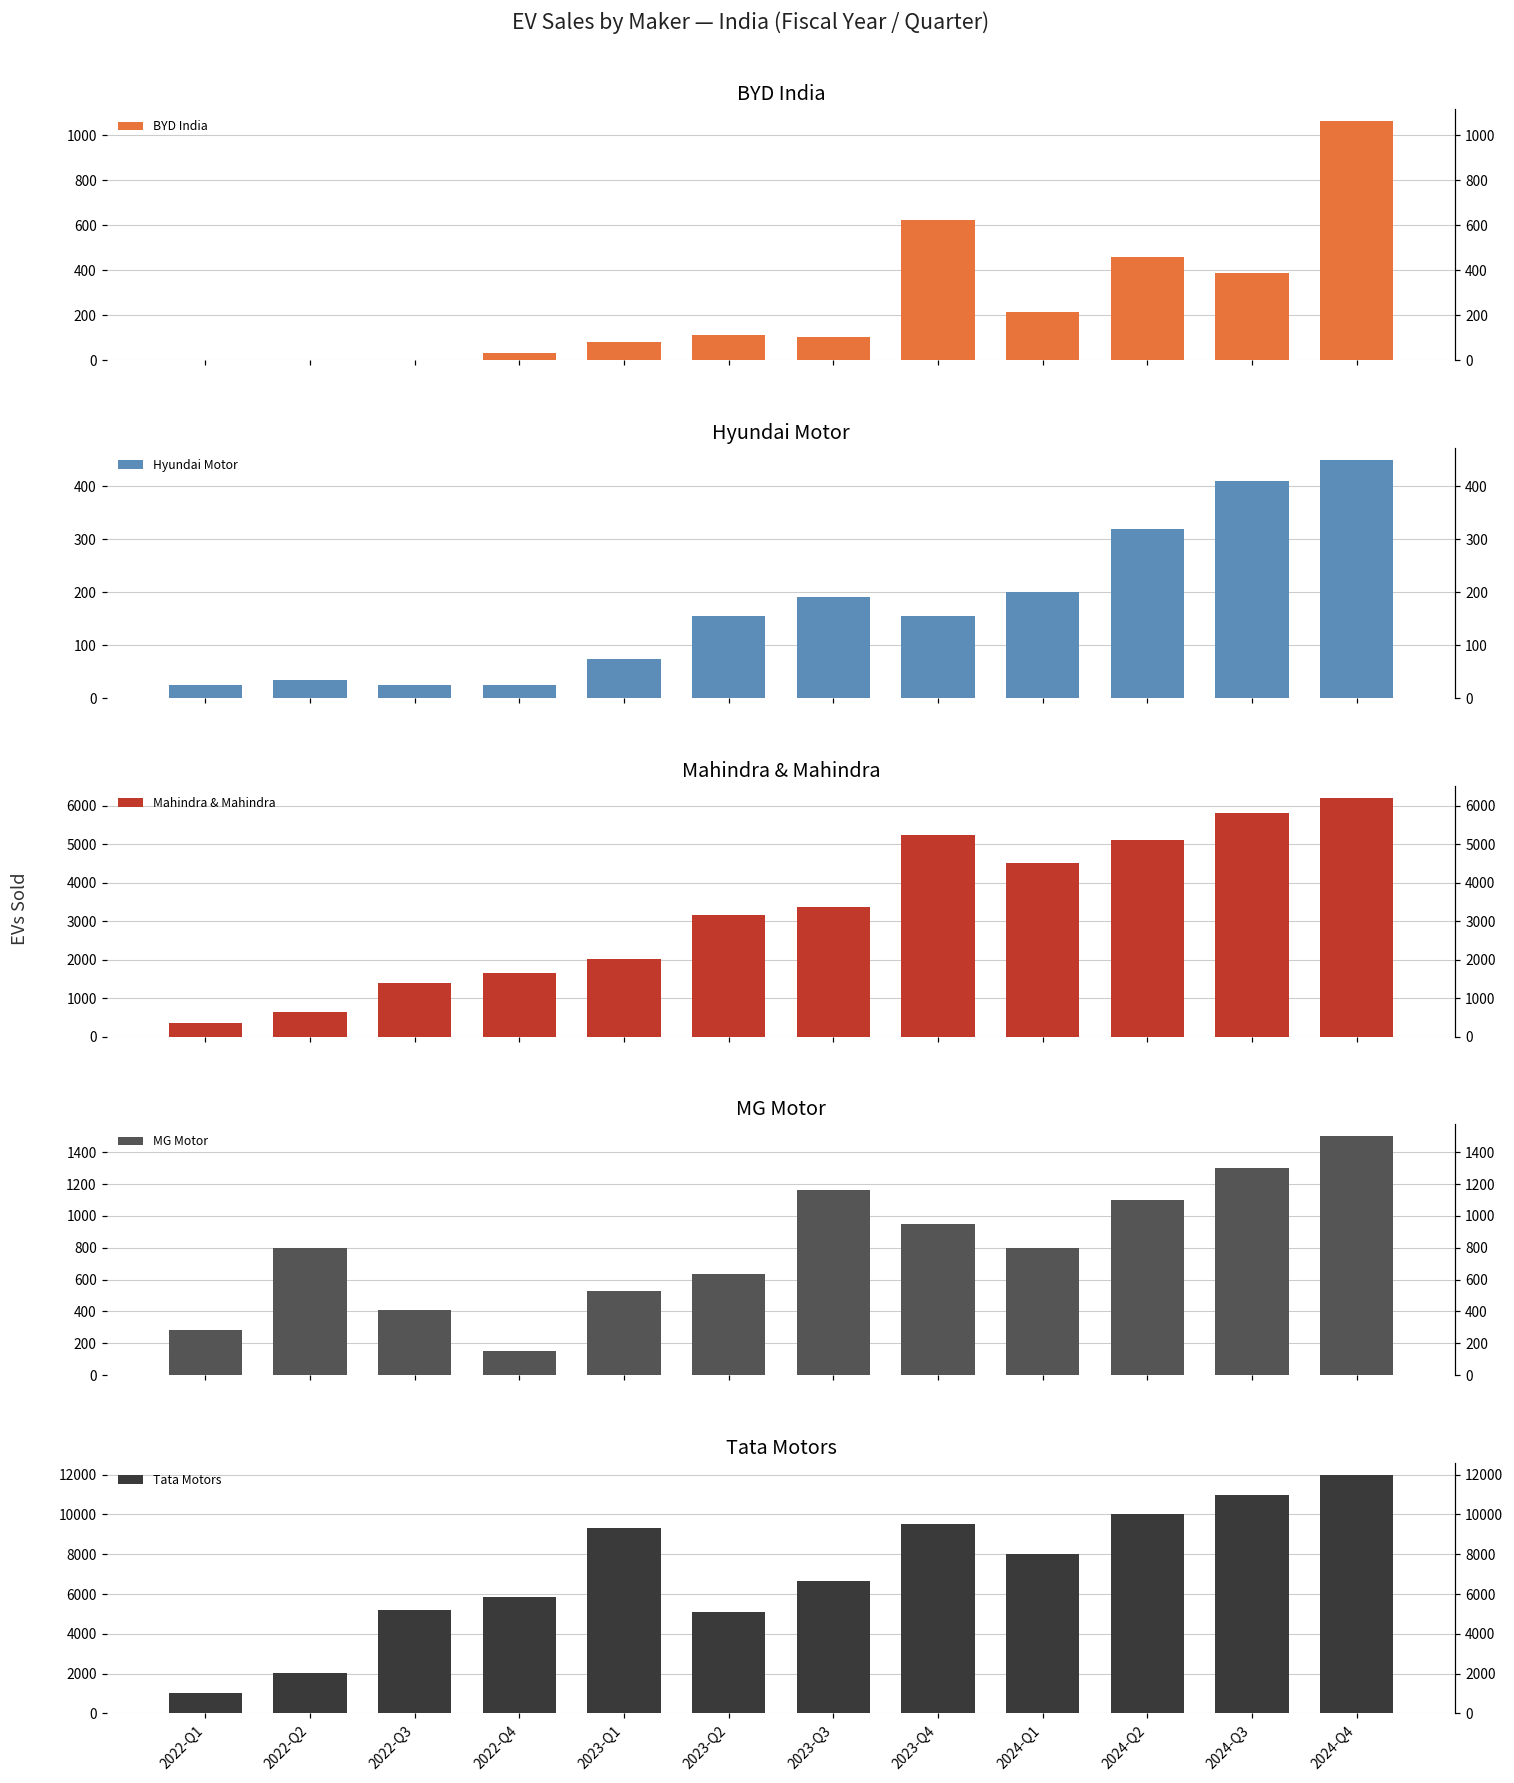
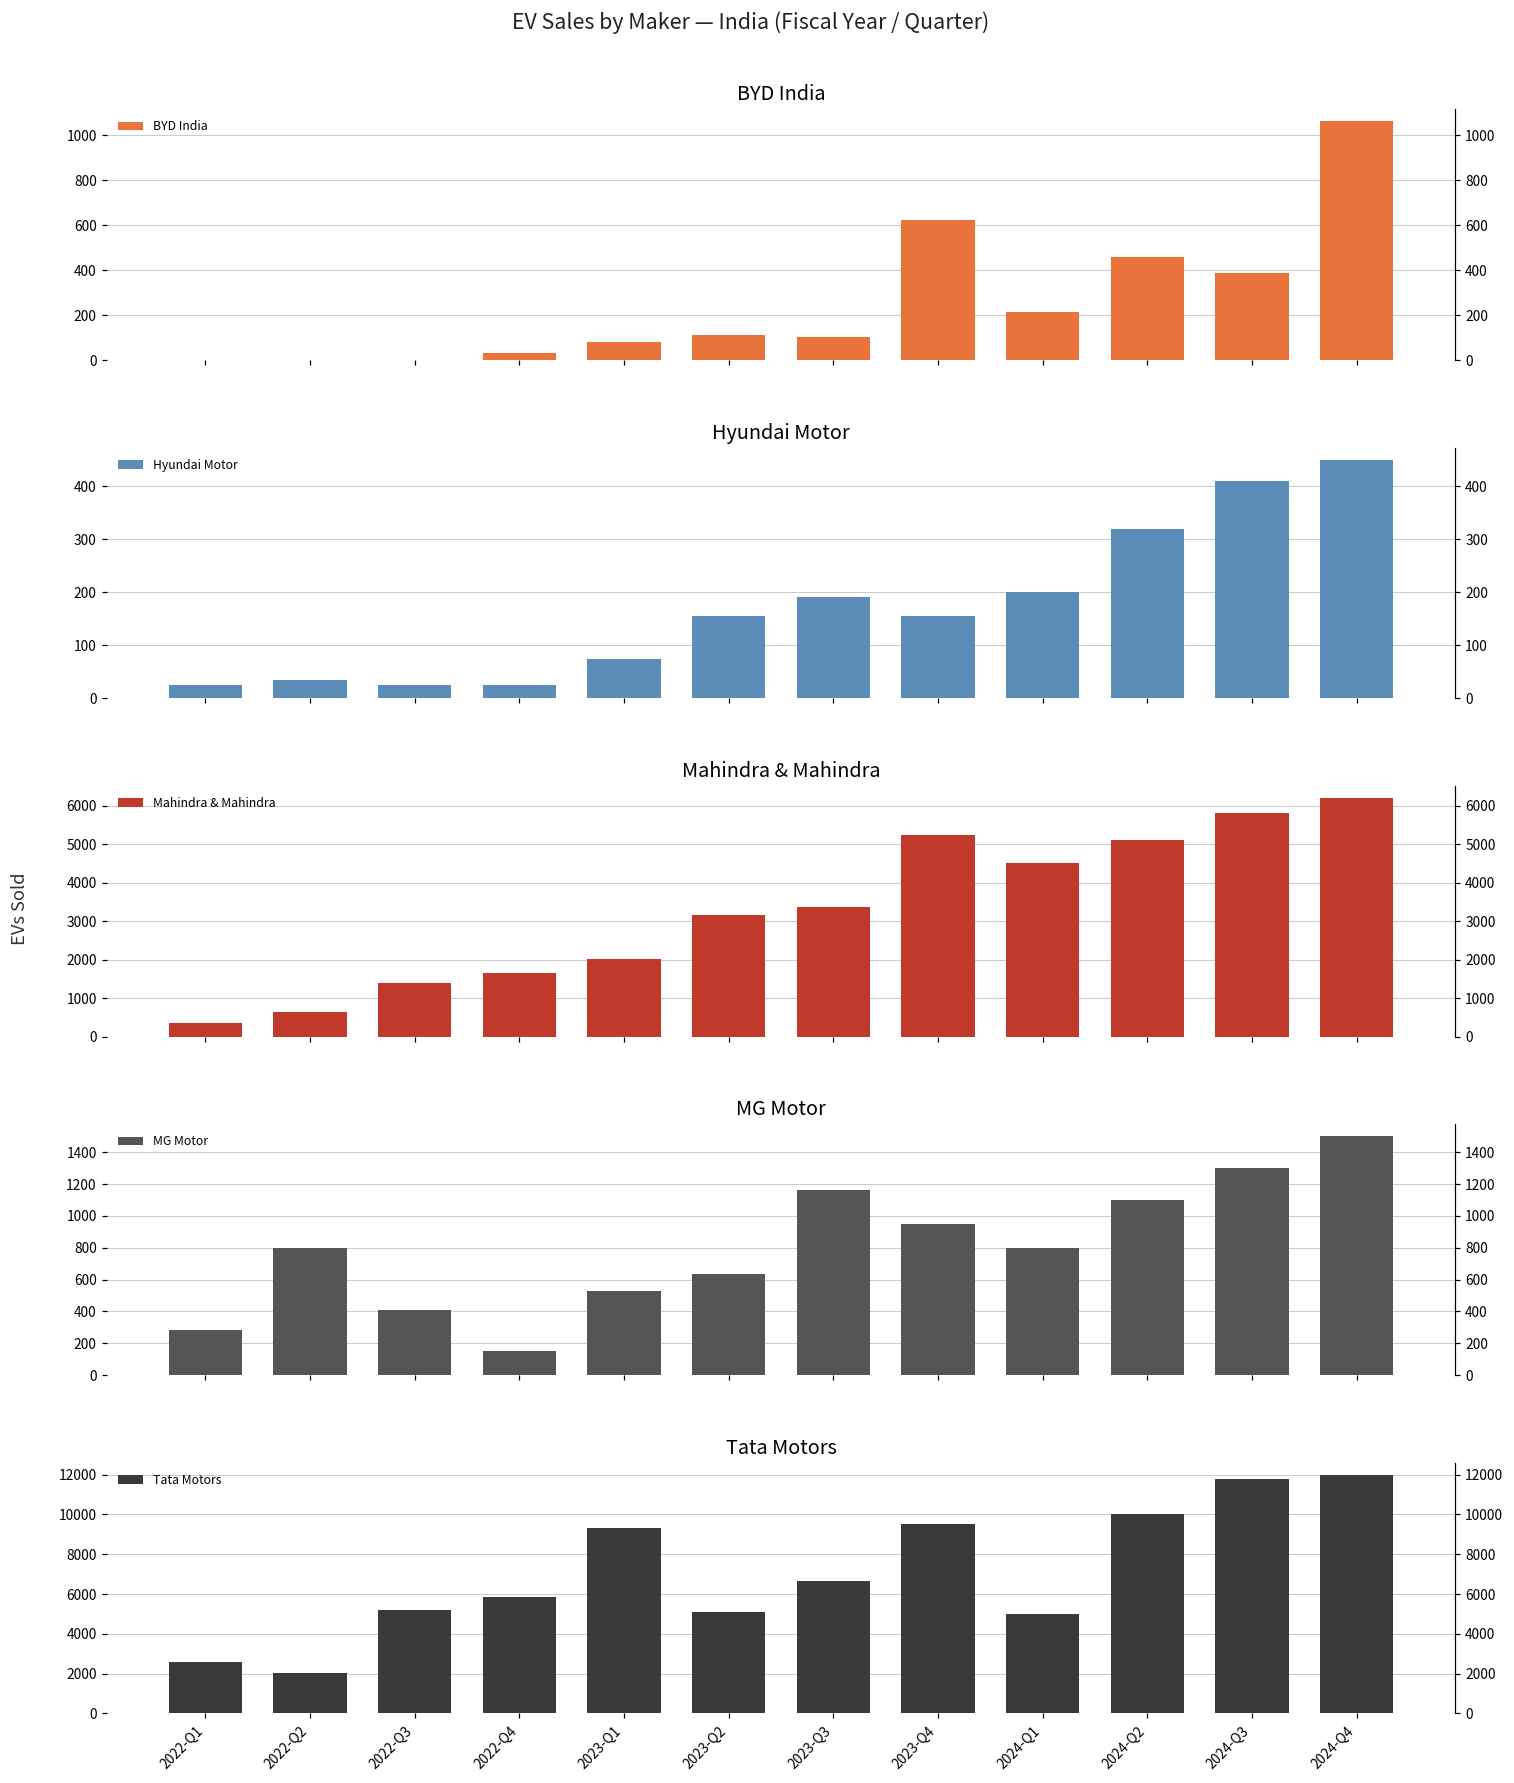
Tata Motors, 2022-Q1: 1000 -> 2600
Tata Motors, 2024-Q1: 8000 -> 5000
Tata Motors, 2024-Q3: 11000 -> 11800
